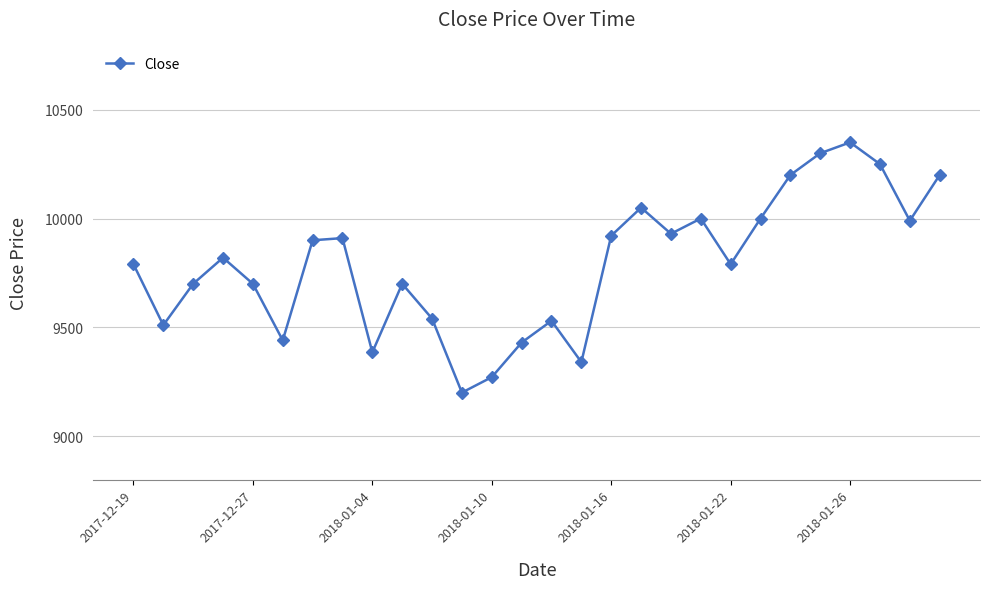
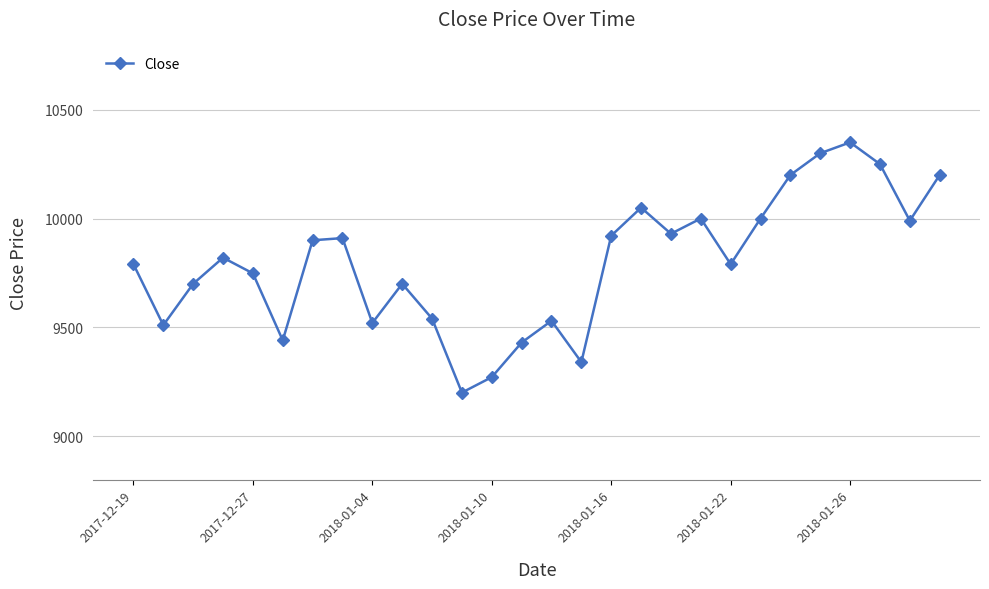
2017-12-27: 9700 -> 9750
2018-01-04: 9390 -> 9520
